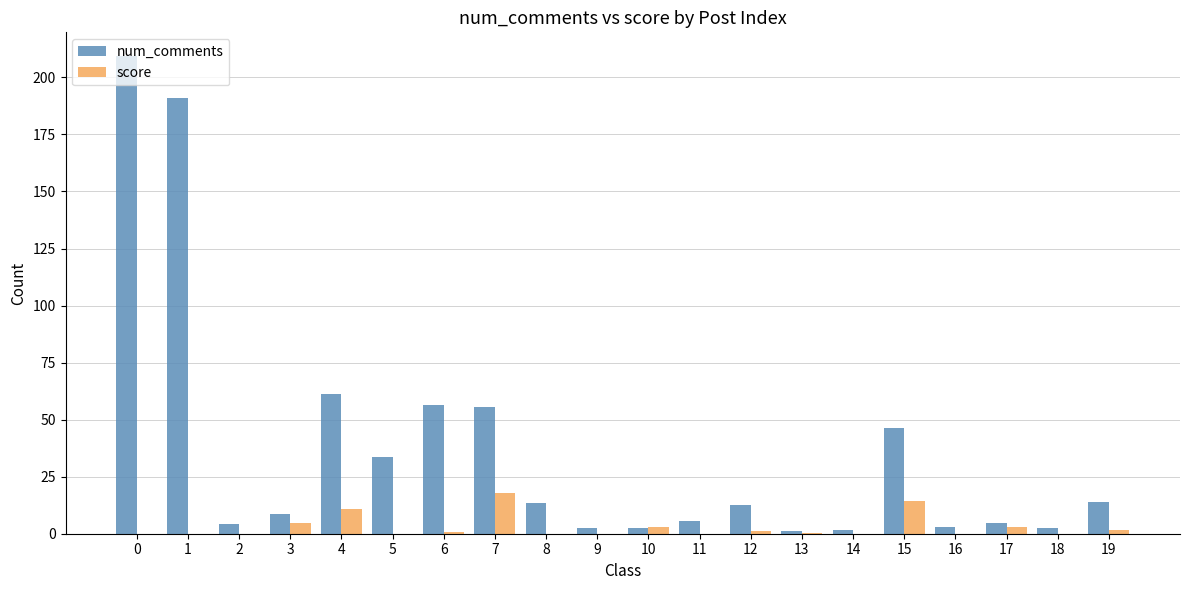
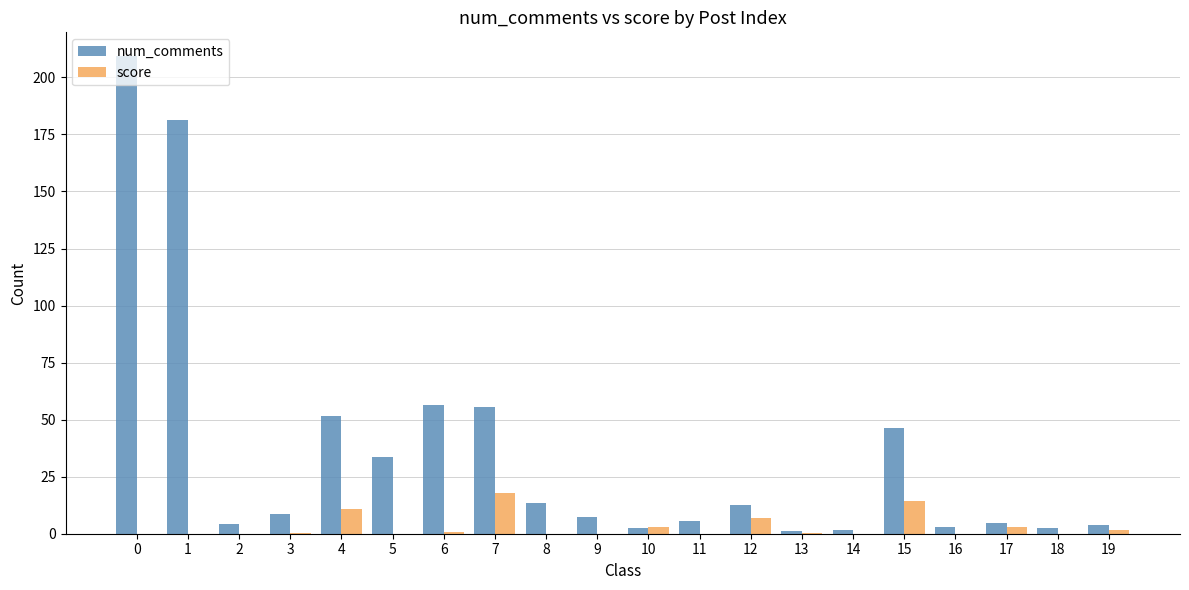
num_comments, 1: 191 -> 181
score, 3: 5 -> 0
num_comments, 4: 61 -> 52
num_comments, 9: 3 -> 7
score, 12: 1 -> 7
num_comments, 19: 14 -> 4
